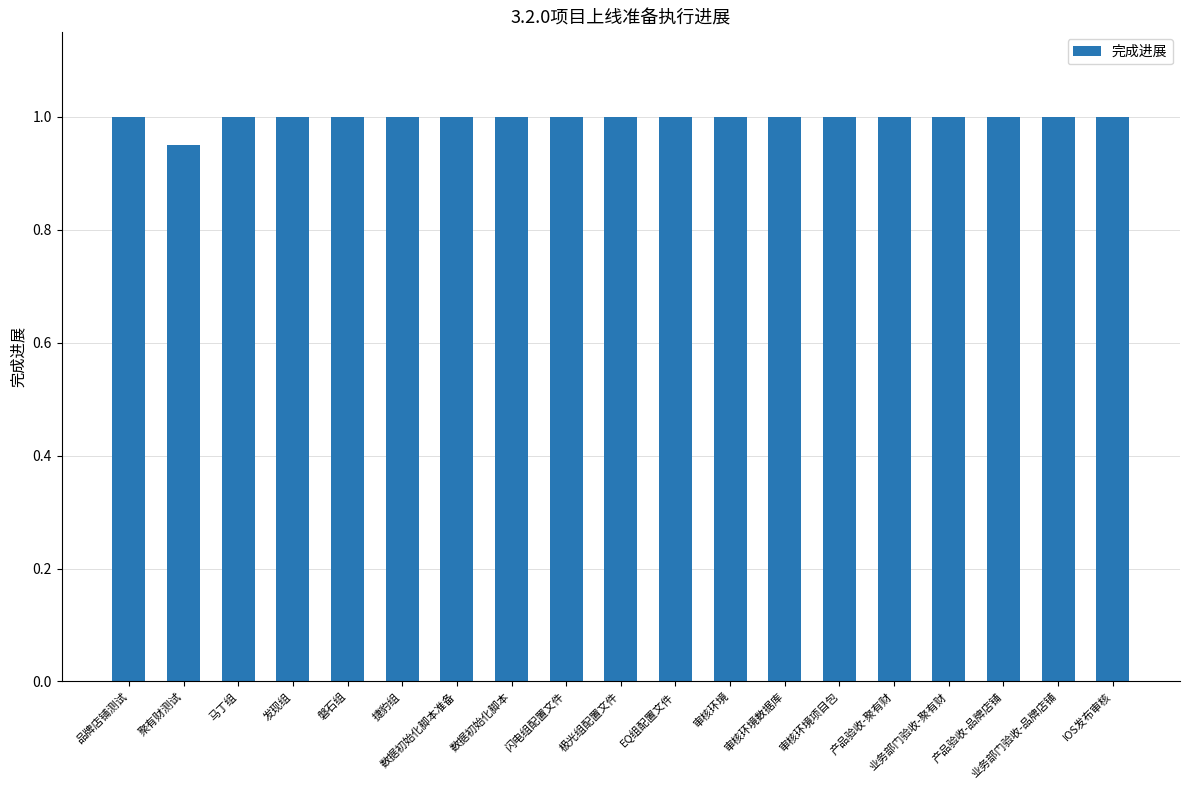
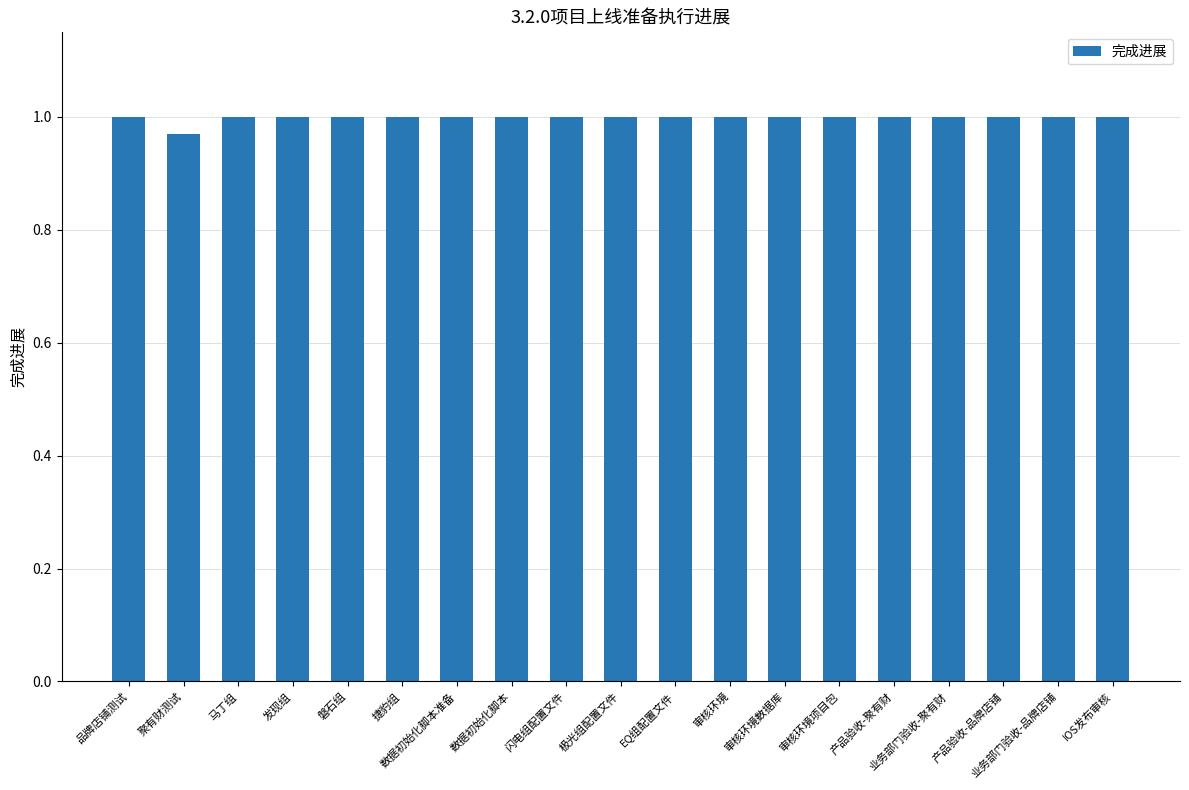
聚有财测试: 0.95 -> 0.97
